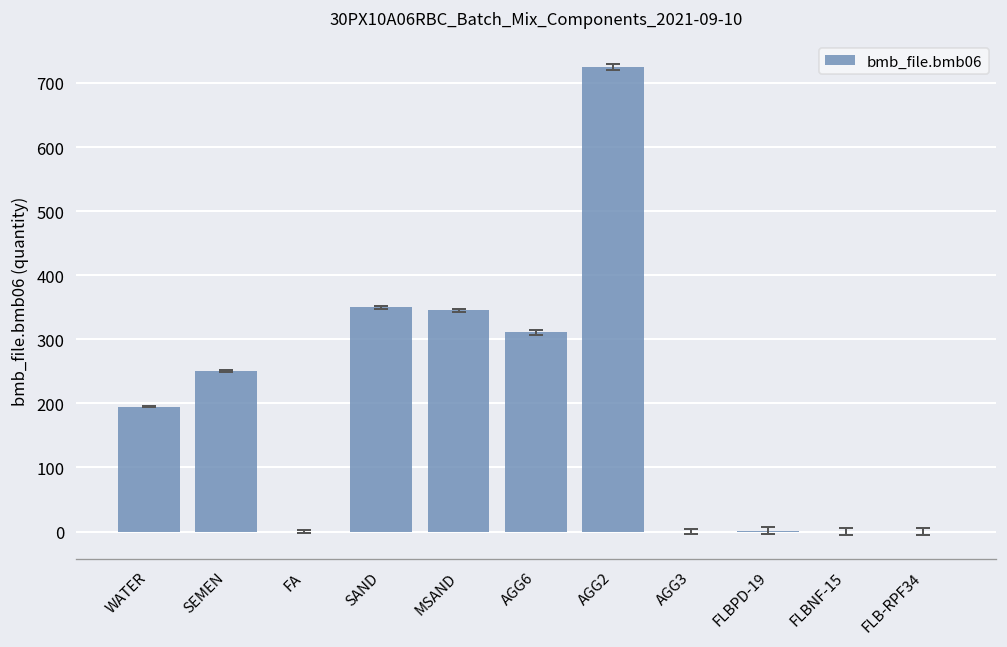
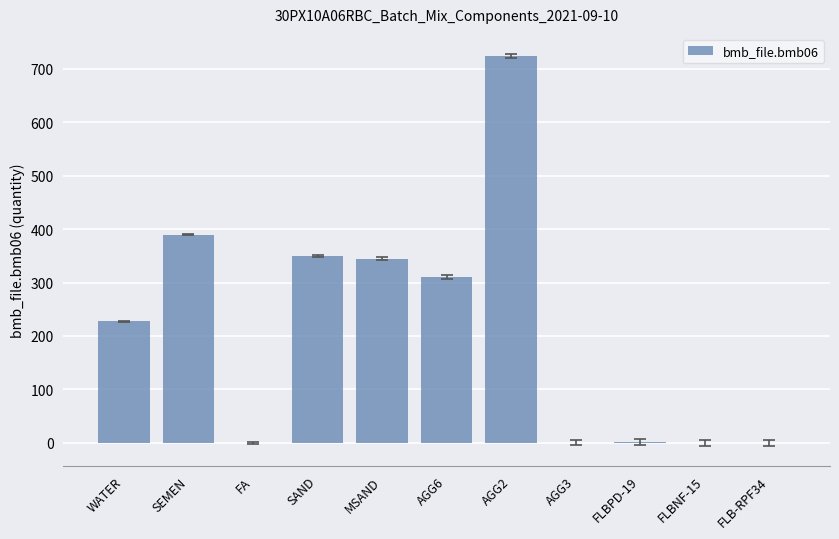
bmb_file.bmb06, WATER: 200 -> 230
bmb_file.bmb06, SEMEN: 250 -> 390
